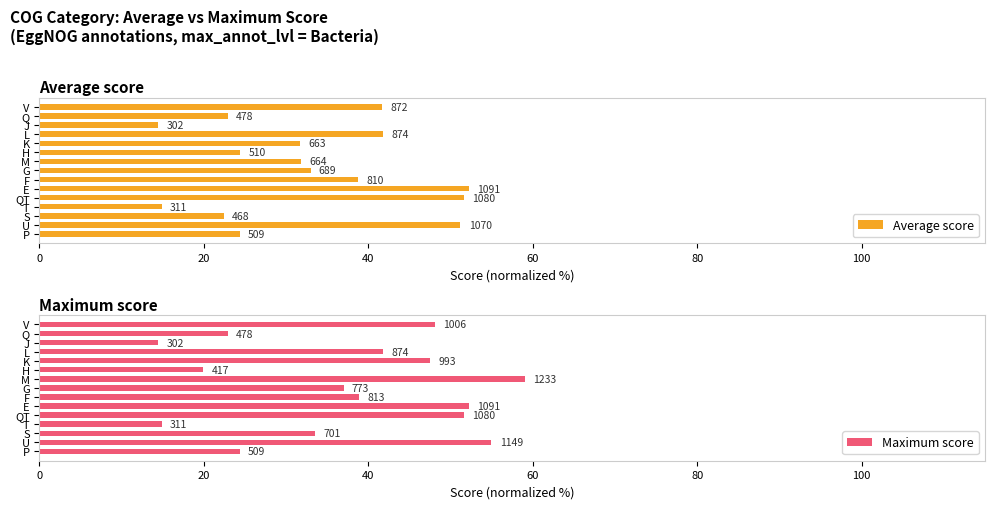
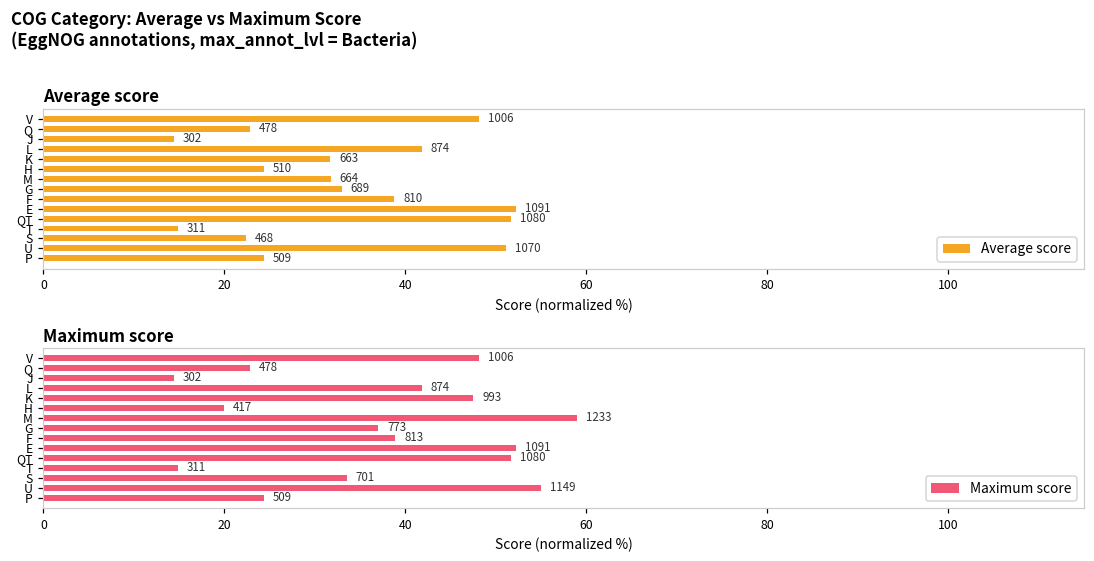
Average score, V: 872 -> 1006
